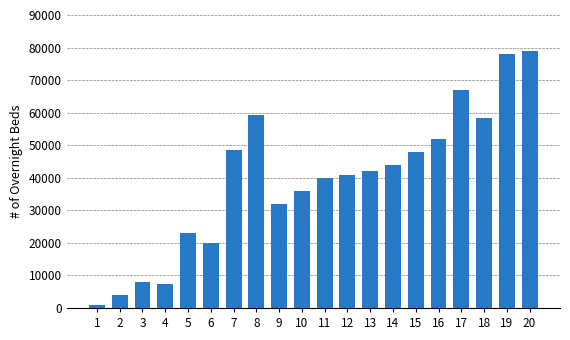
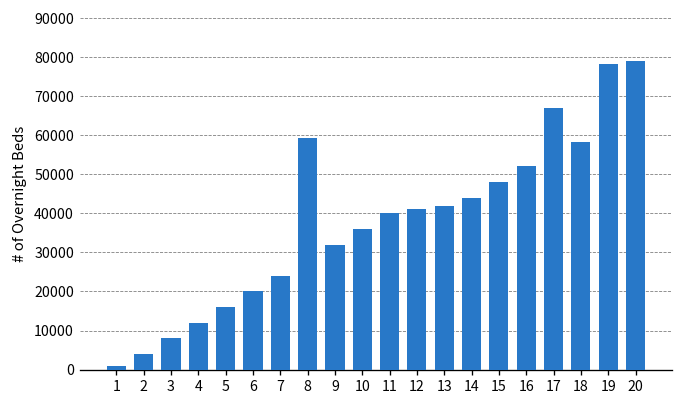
4: 7000 -> 12000
5: 23000 -> 16000
7: 49000 -> 24000
